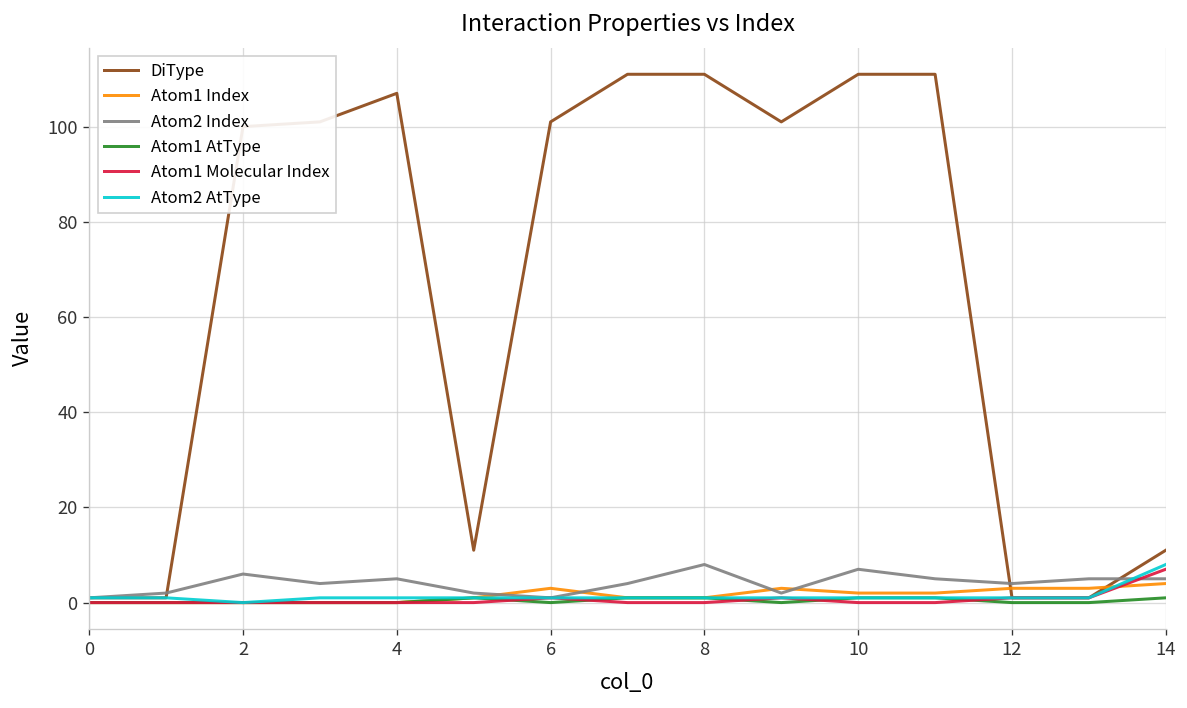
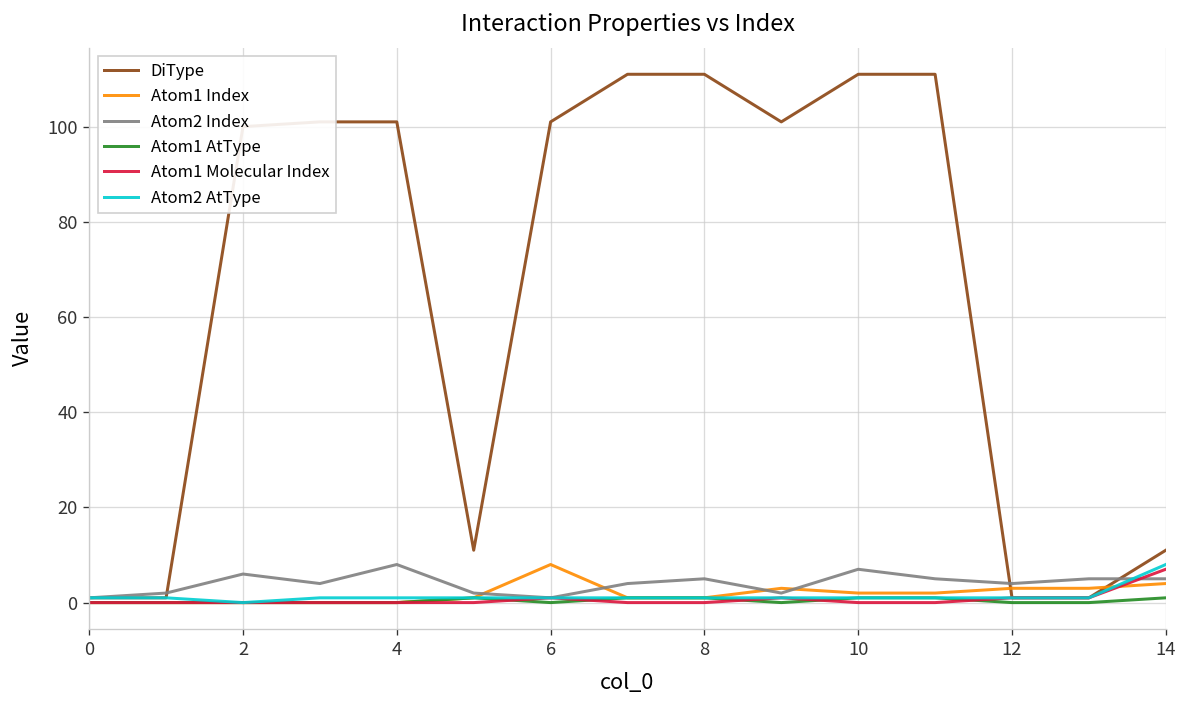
DiType, 4: 107 -> 101
Atom2 Index, 4: 5 -> 8
Atom1 Index, 6: 3 -> 8
Atom2 Index, 8: 8 -> 5
